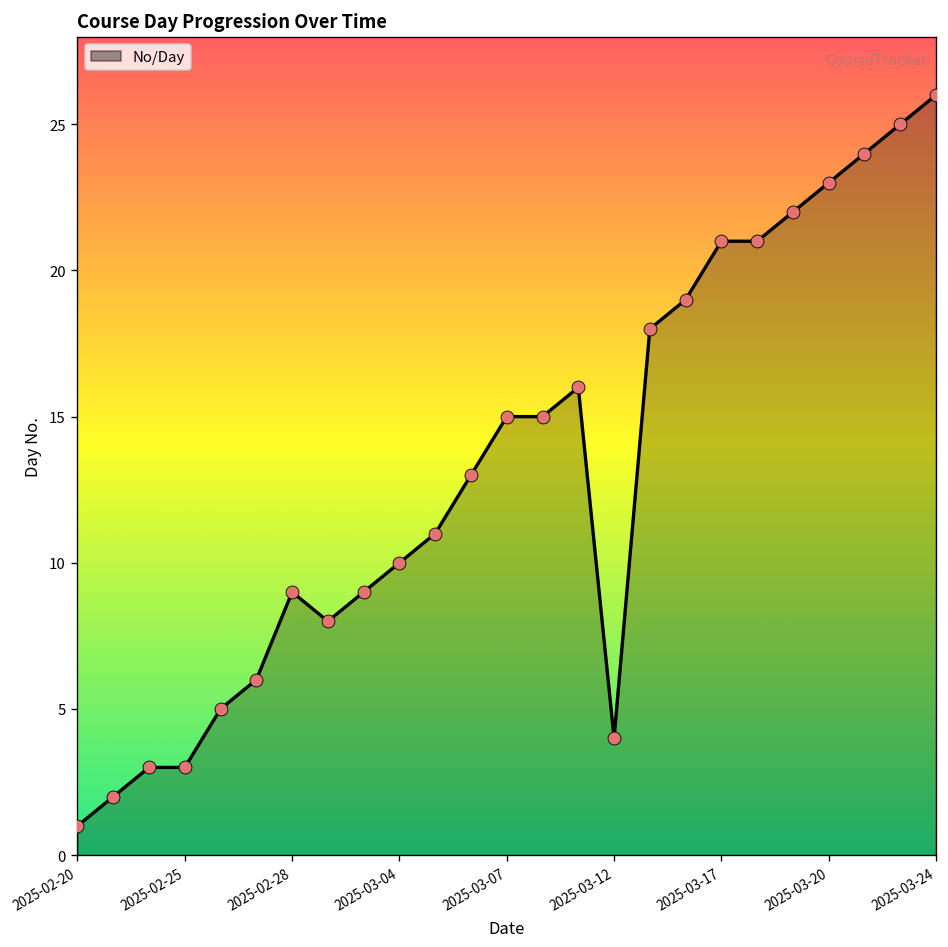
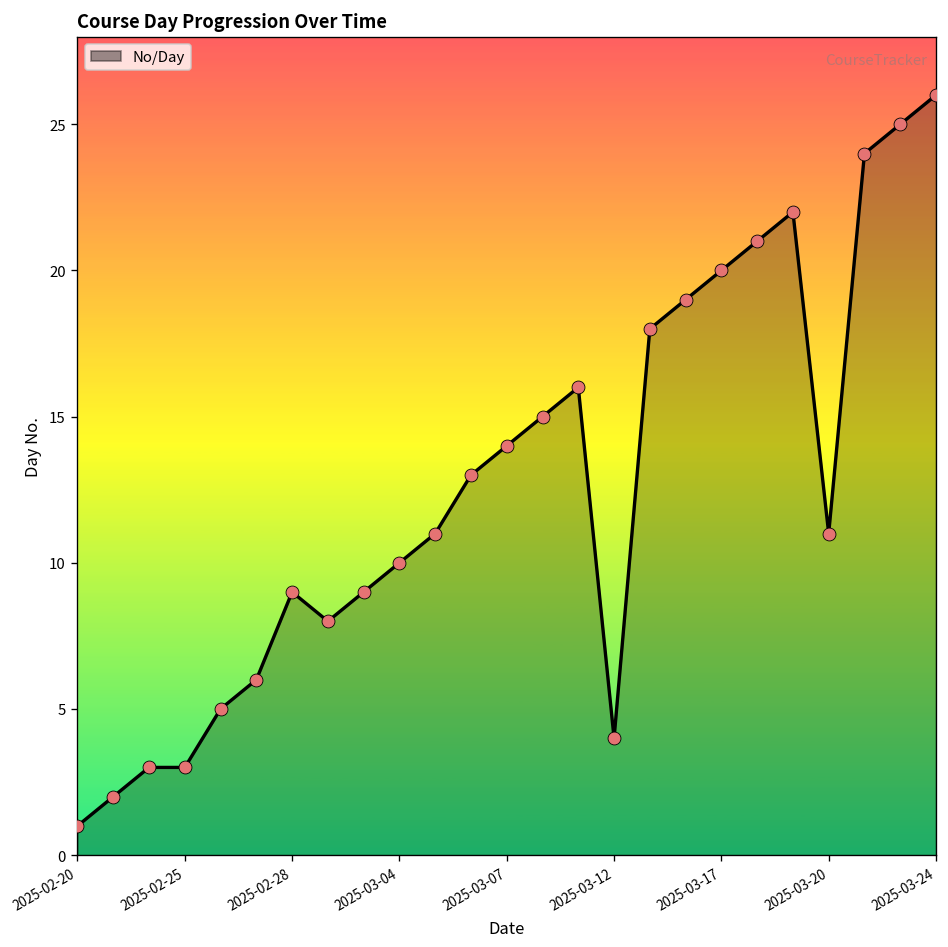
2025-03-07: 15 -> 14
2025-03-17: 21 -> 20
2025-03-20: 23 -> 11
